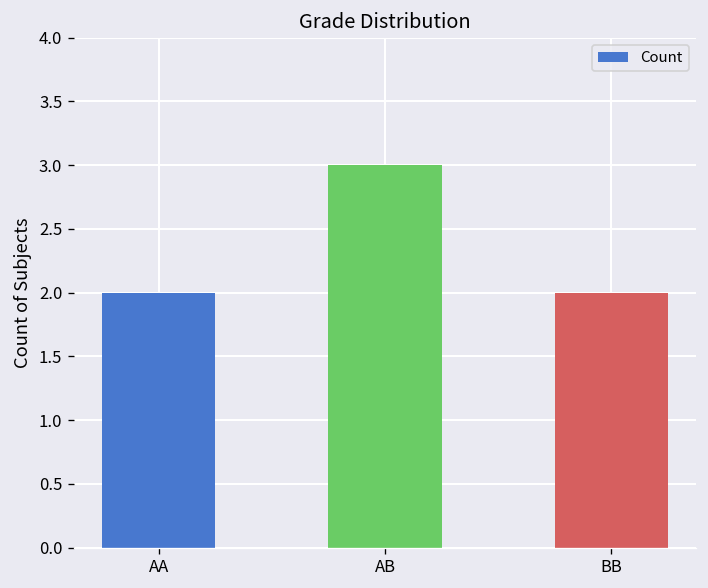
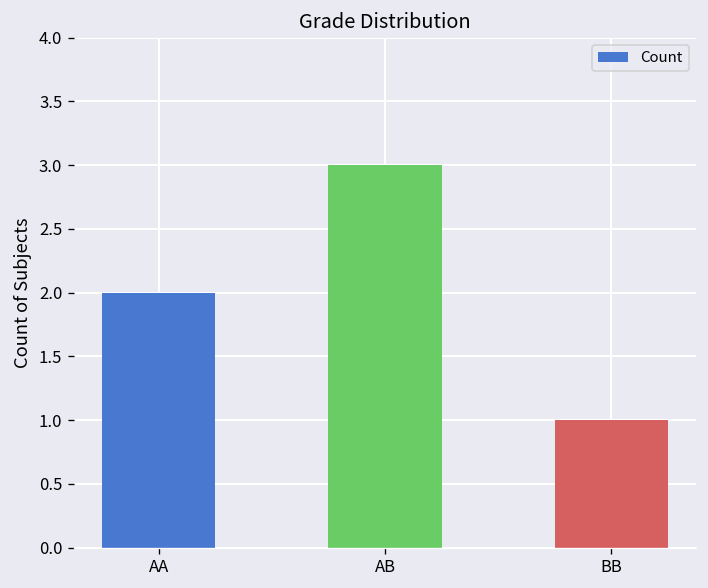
BB: 2 -> 1
